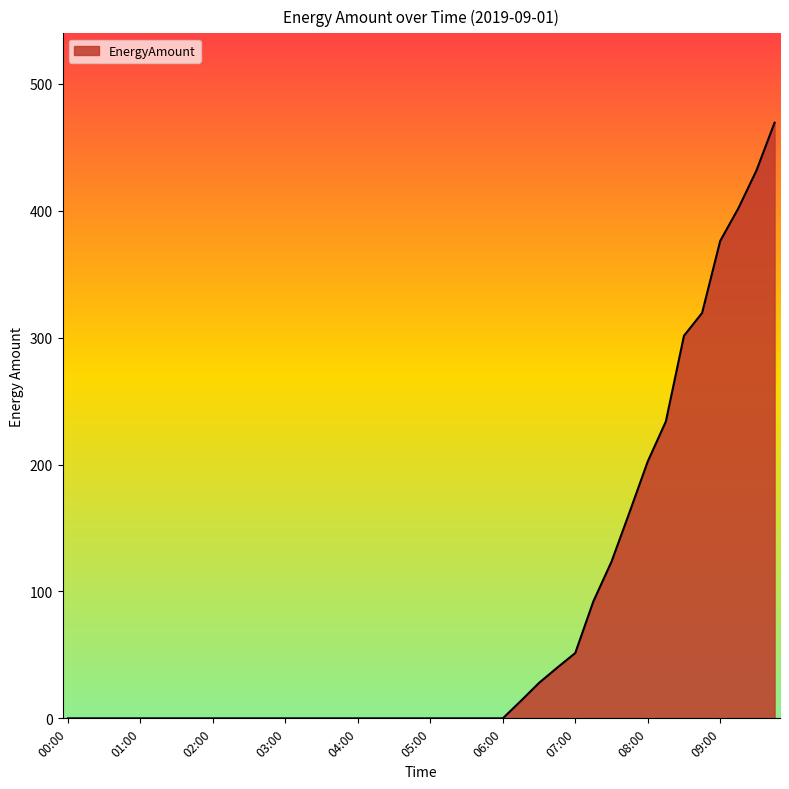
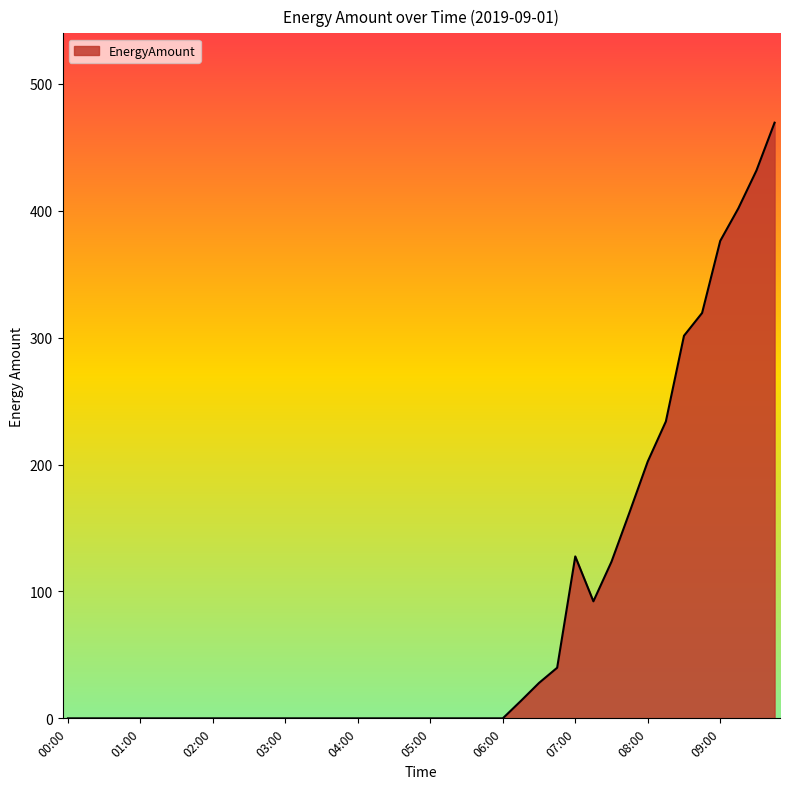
07:00: 51 -> 128
